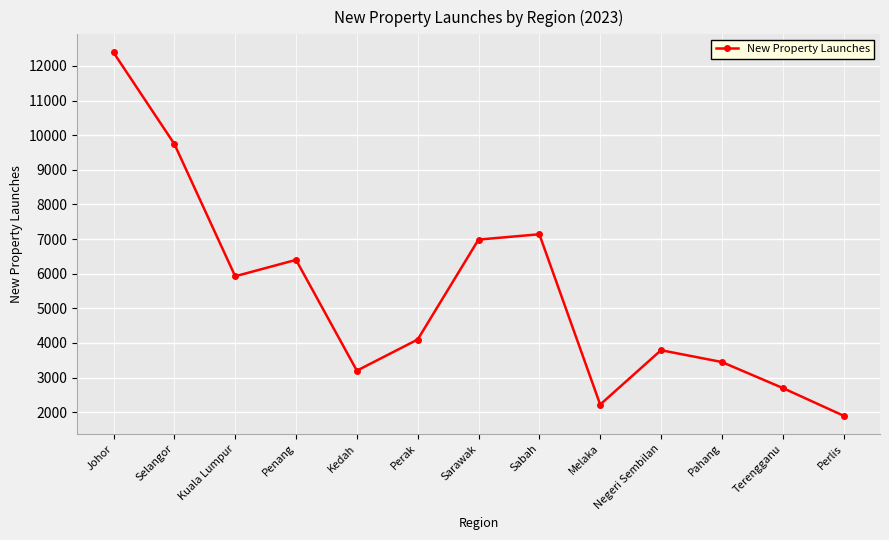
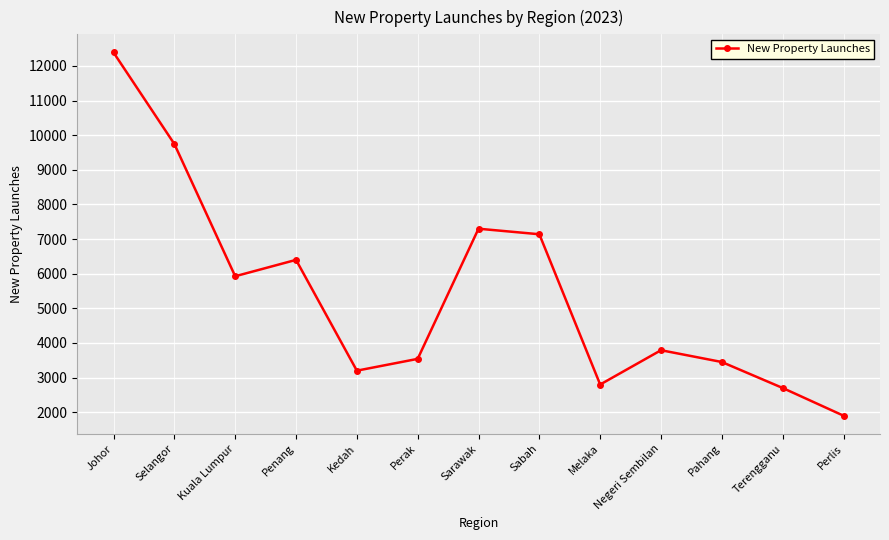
Perak: 4100 -> 3500
Sarawak: 7000 -> 7300
Melaka: 2200 -> 2800
